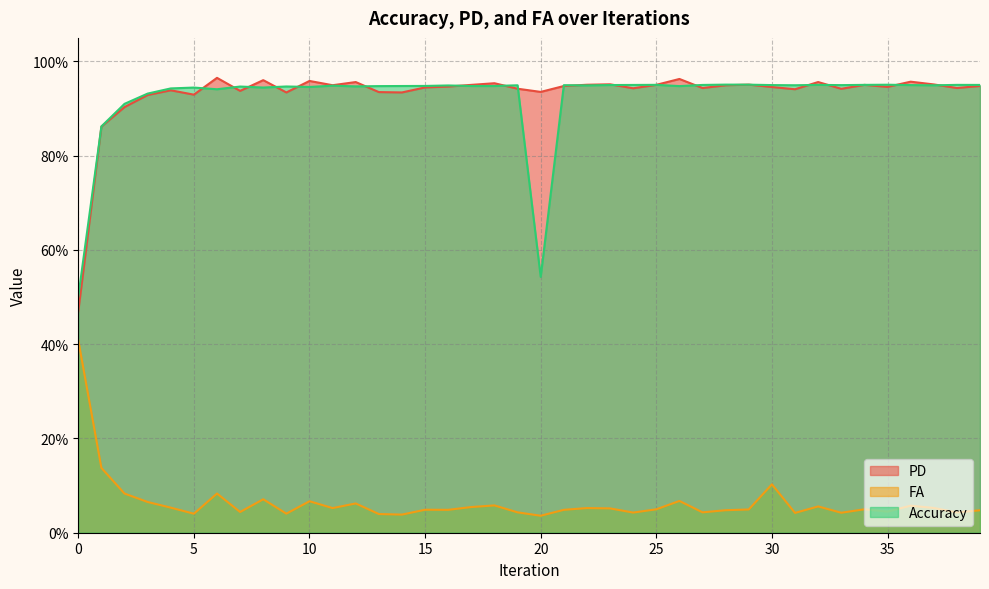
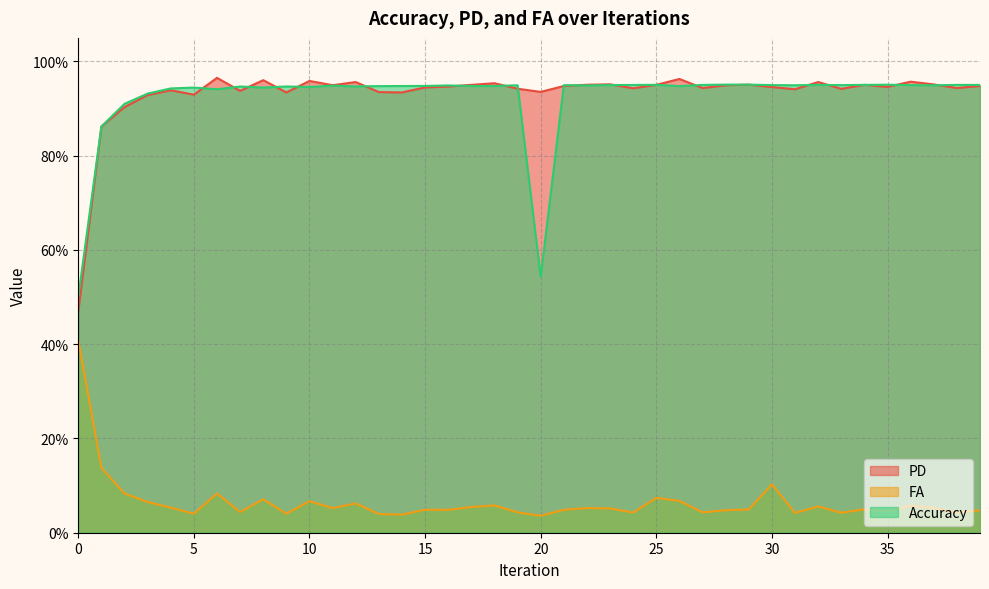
FA, 25: 5% -> 7%
